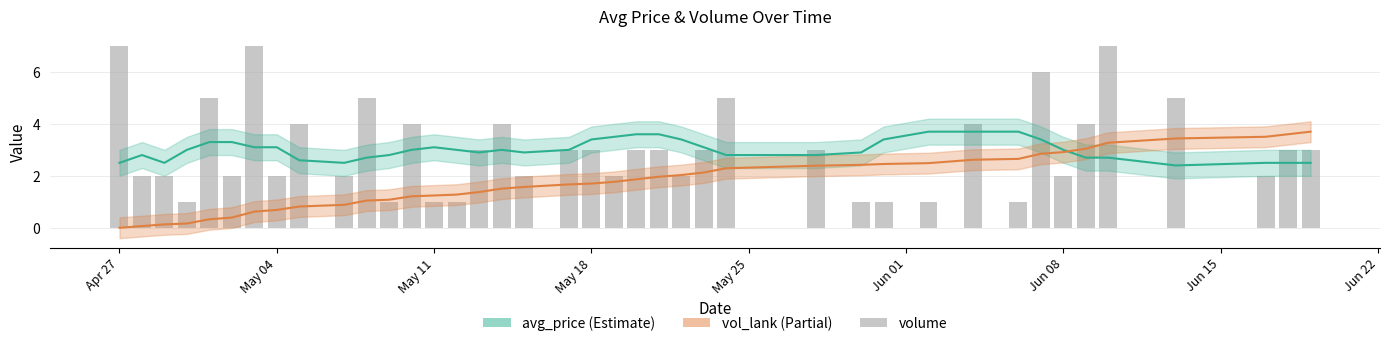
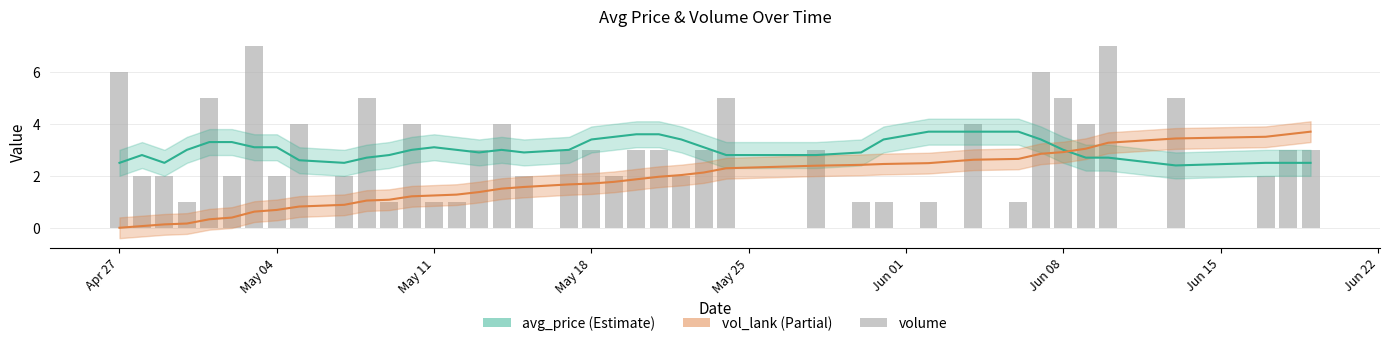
volume, Apr 27: 7 -> 6
volume, Jun 08: 2 -> 5
